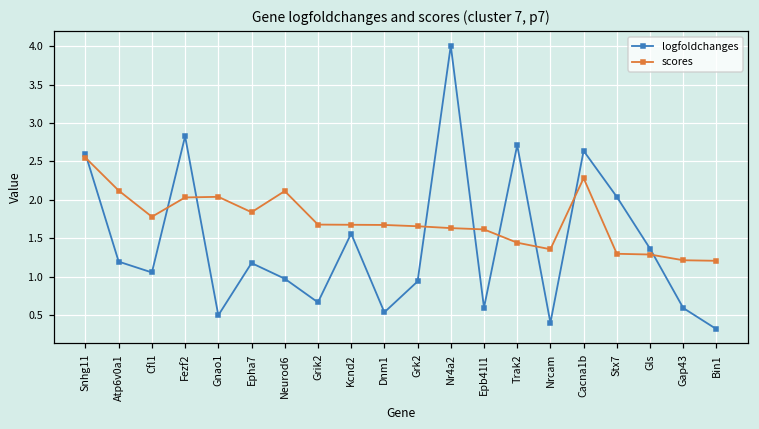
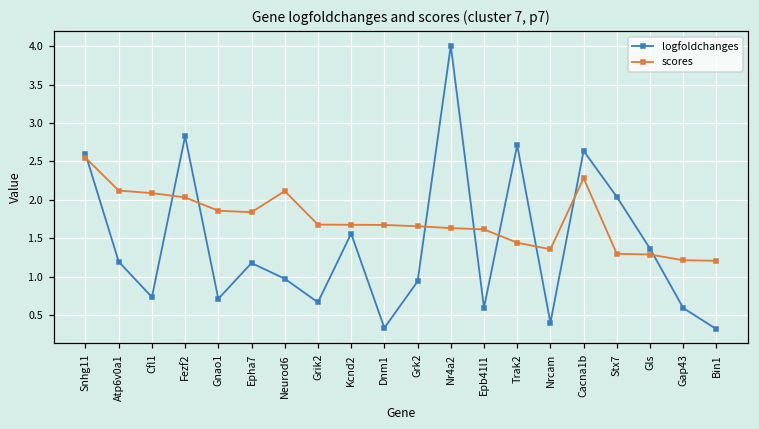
logfoldchanges, Cfl1: 1.1 -> 0.7
scores, Cfl1: 1.8 -> 2.1
logfoldchanges, Gnao1: 0.5 -> 0.7
scores, Gnao1: 2.0 -> 1.9
logfoldchanges, Dnm1: 0.5 -> 0.3
